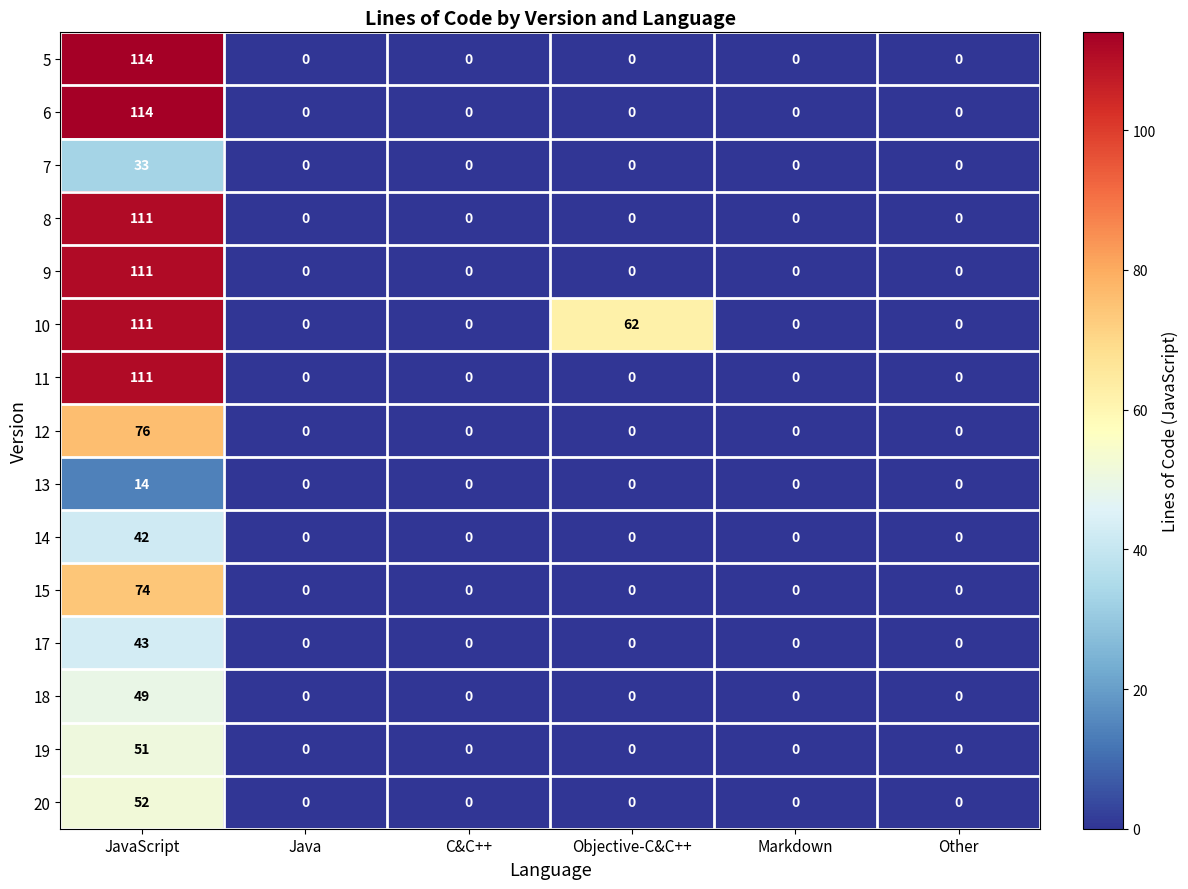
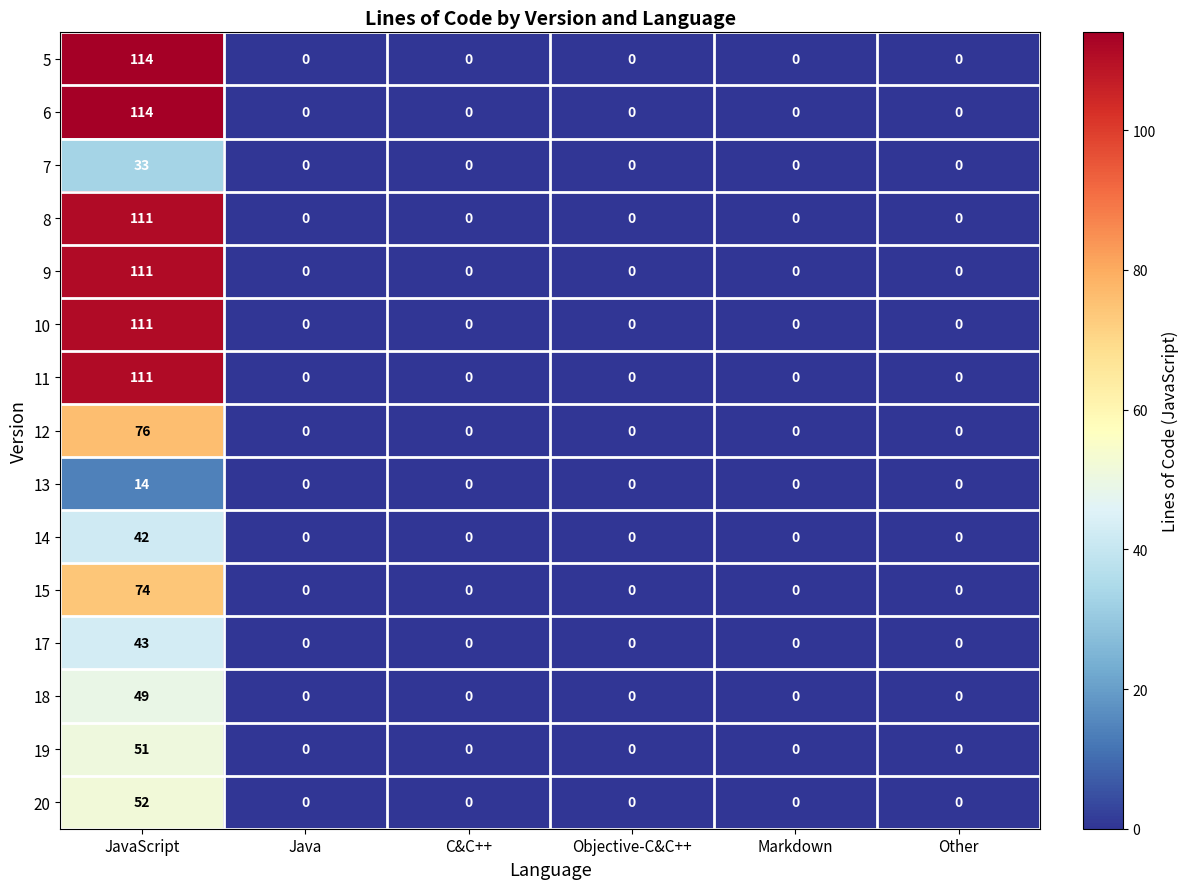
10, Objective-C&C++: 62 -> 0
